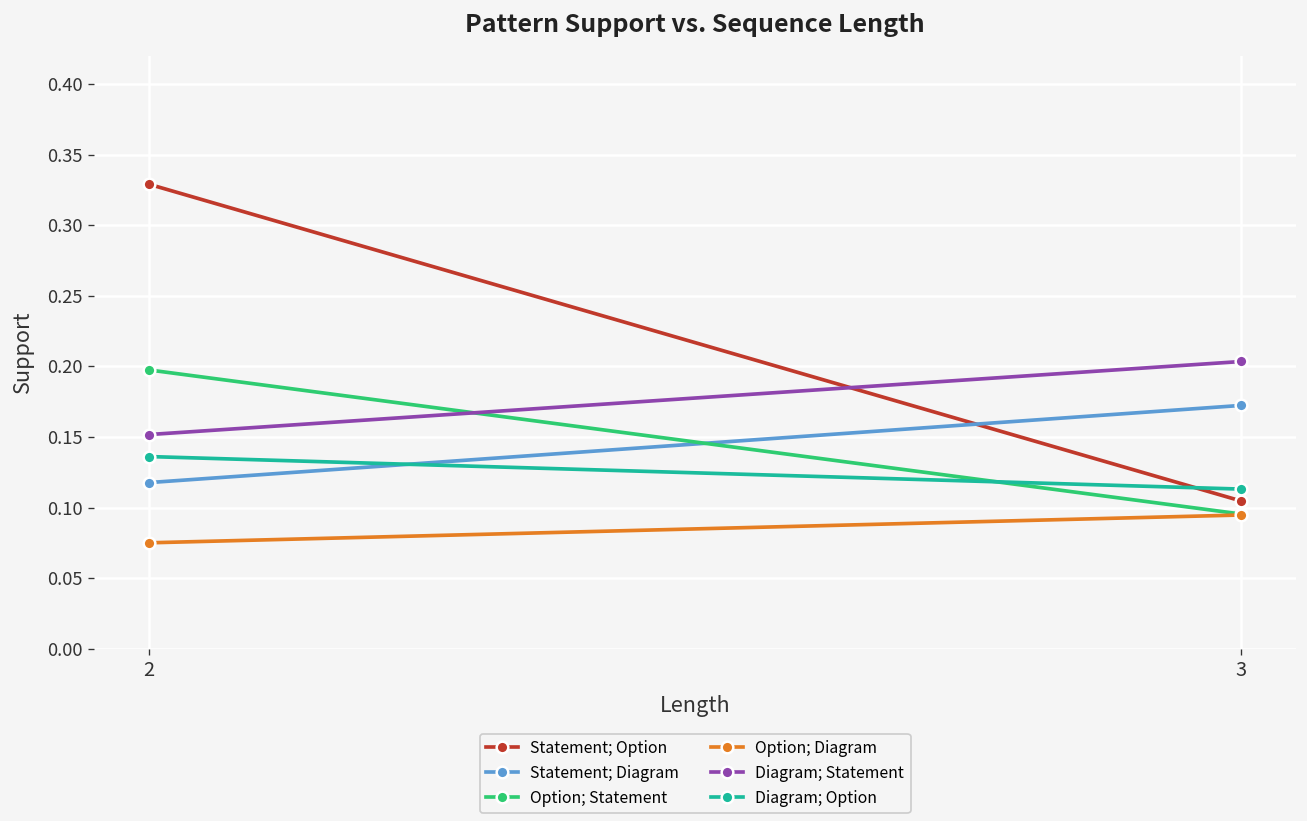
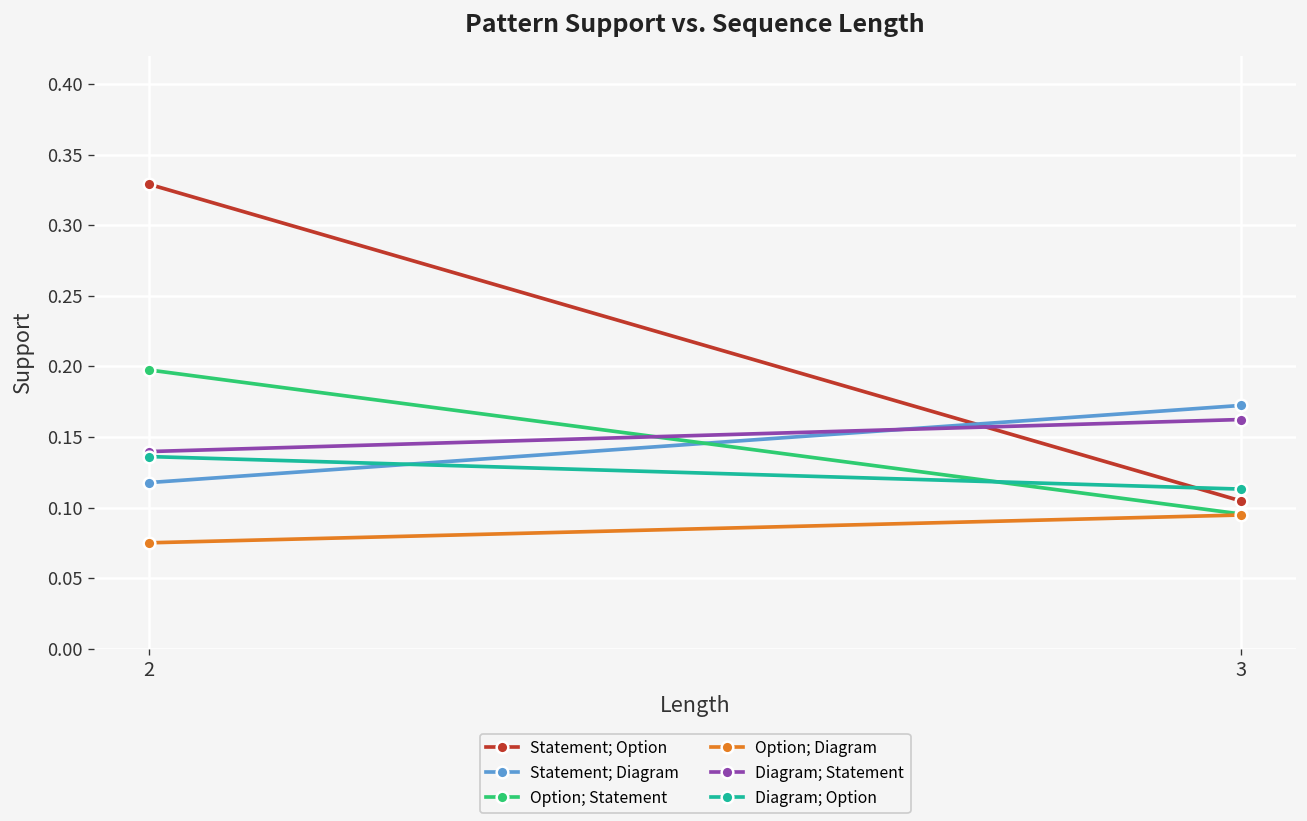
Diagram; Statement, 2: 0.152 -> 0.140
Diagram; Statement, 3: 0.203 -> 0.162
